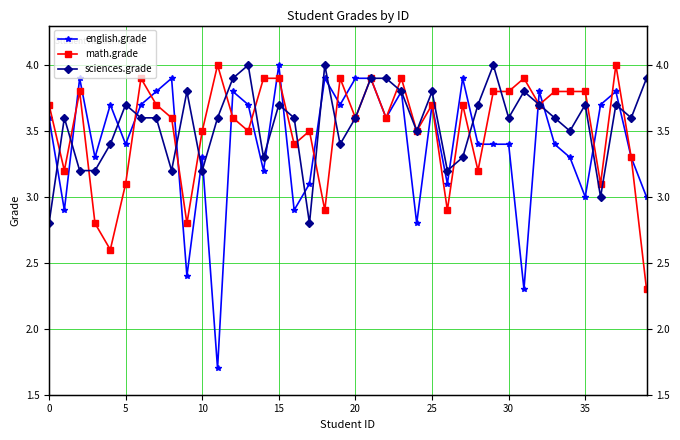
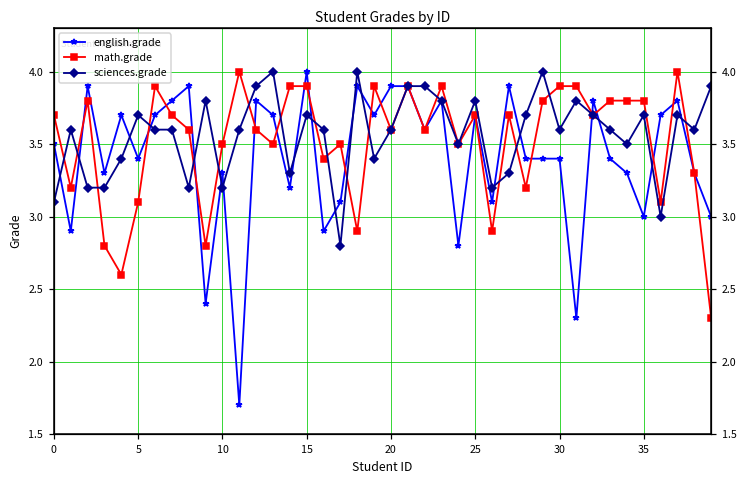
english.grade, 0: 3.6 -> 3.5
sciences.grade, 0: 2.8 -> 3.1
math.grade, 30: 3.8 -> 3.9
